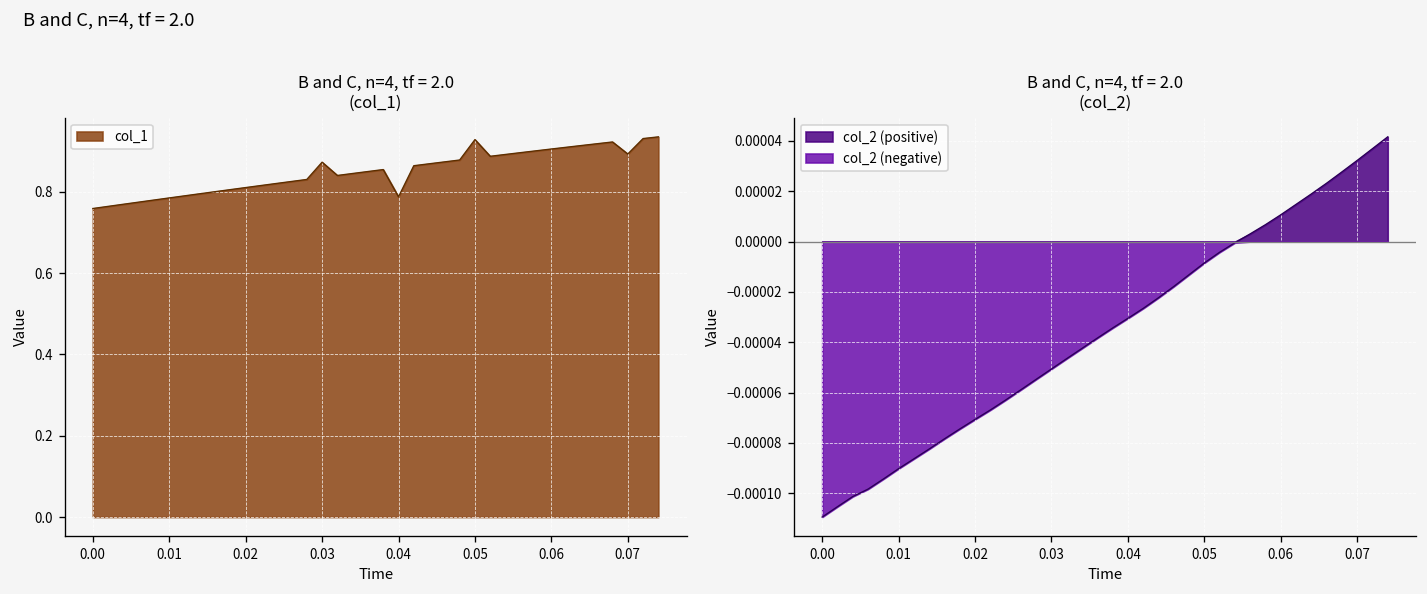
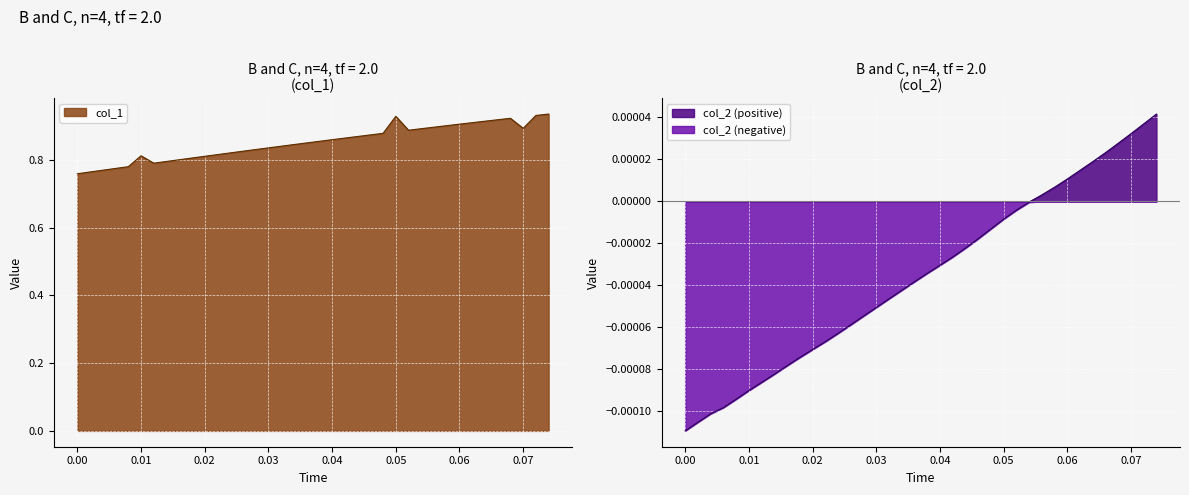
B and C, n=4, tf = 2.0 (col_1), 0.01: 0.79 -> 0.81
B and C, n=4, tf = 2.0 (col_1), 0.03: 0.87 -> 0.84
B and C, n=4, tf = 2.0 (col_1), 0.04: 0.79 -> 0.86
